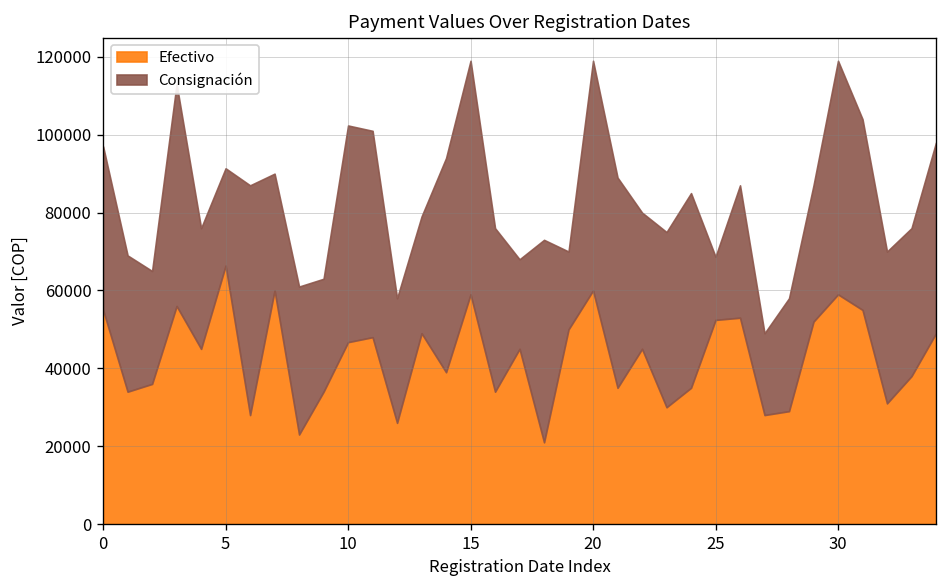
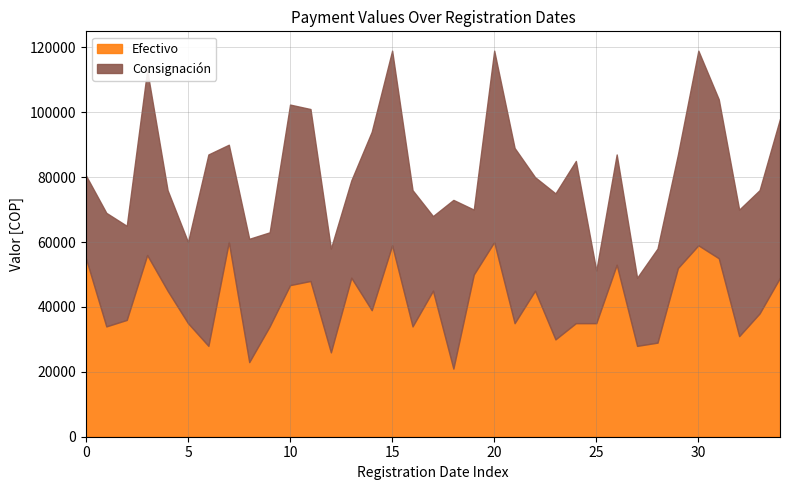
Consignación, 0: 42000 -> 26000
Efectivo, 5: 66000 -> 35000
Efectivo, 25: 52000 -> 35000
